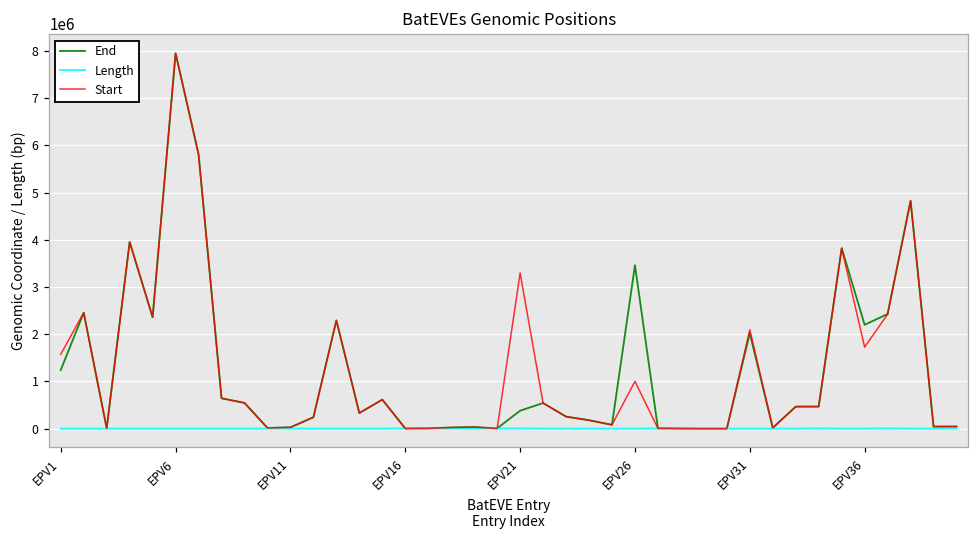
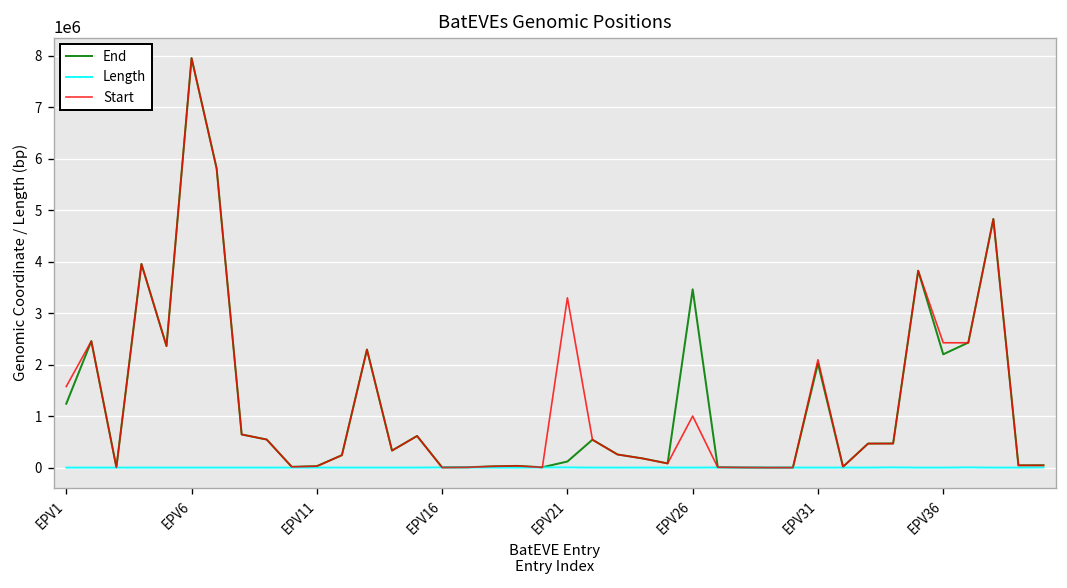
End, EPV21: 400000 -> 100000
Start, EPV36: 1700000 -> 2400000
